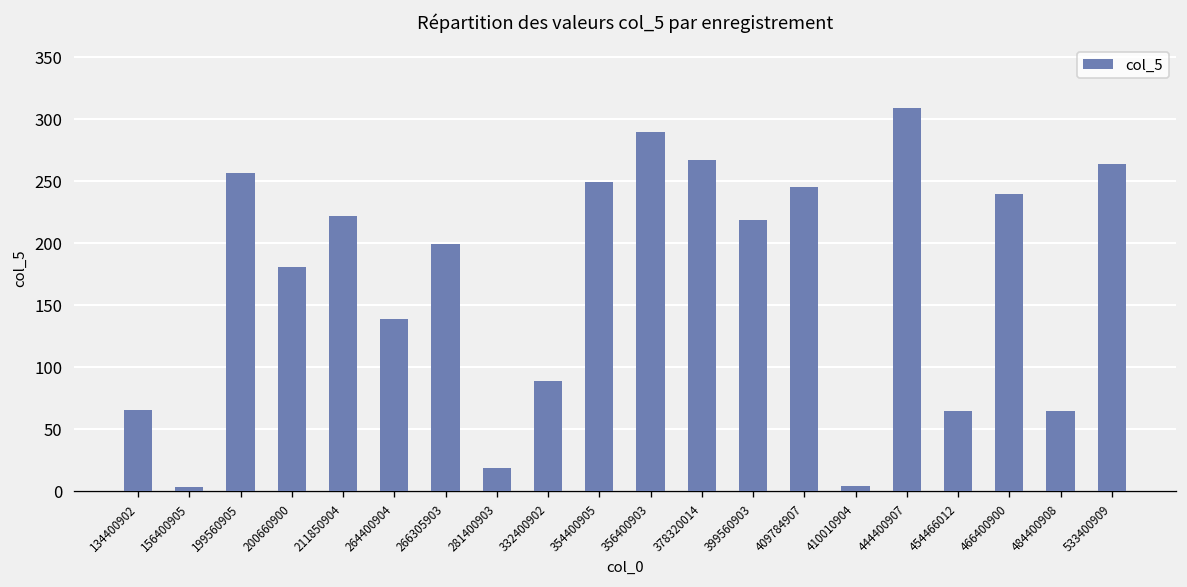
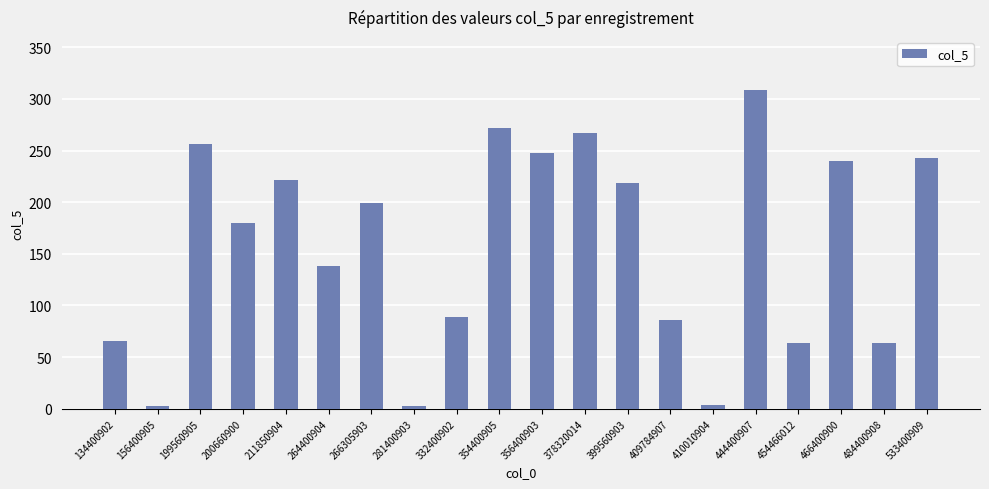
281400903: 18 -> 3
354400905: 249 -> 272
356400903: 290 -> 247
409784907: 245 -> 86
533400909: 263 -> 243
